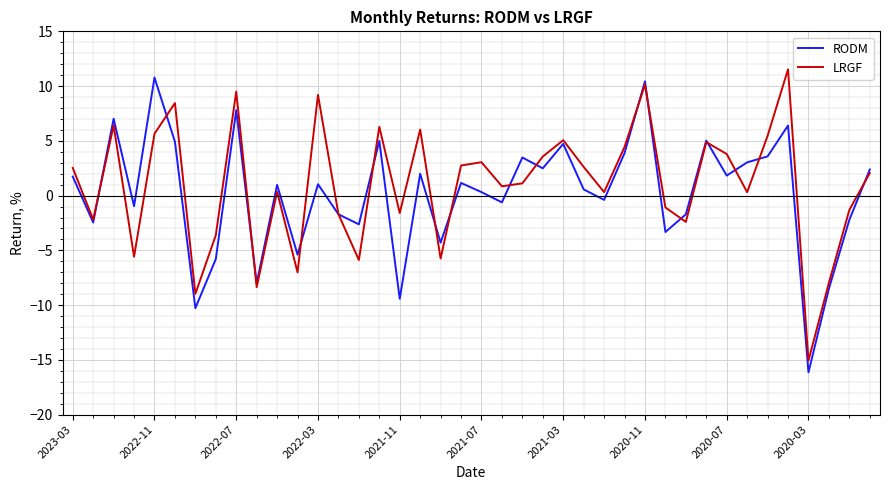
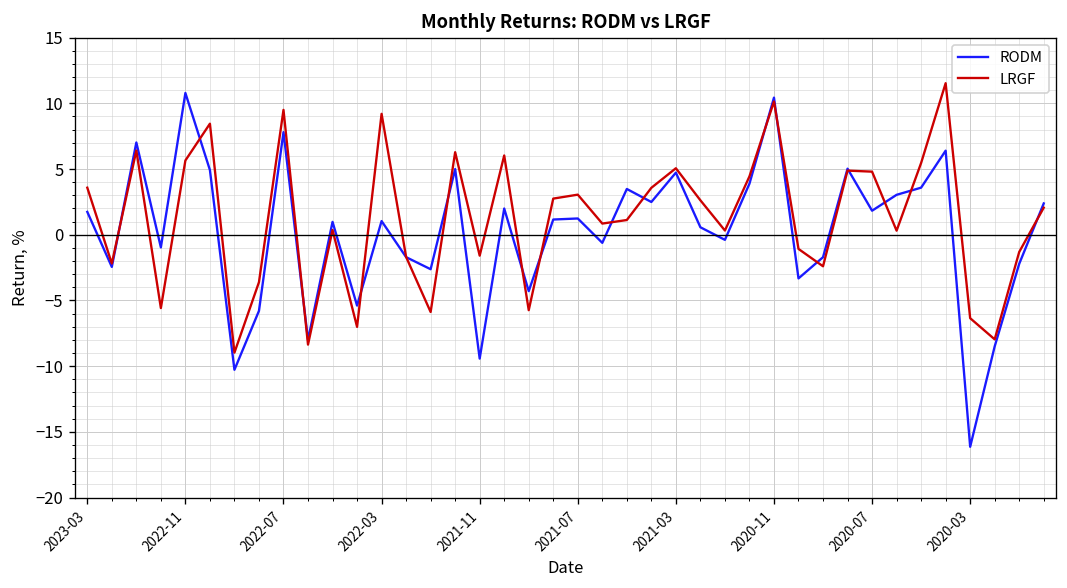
LRGF, 2023-03: 2.5 -> 3.6
RODM, 2021-07: 0.3 -> 1.2
LRGF, 2020-07: 3.8 -> 4.8
LRGF, 2020-03: -15.1 -> -6.4
